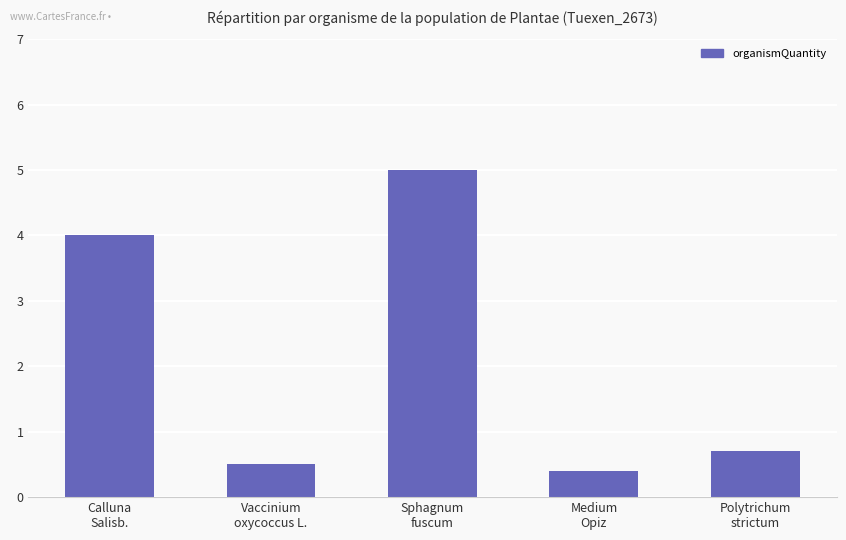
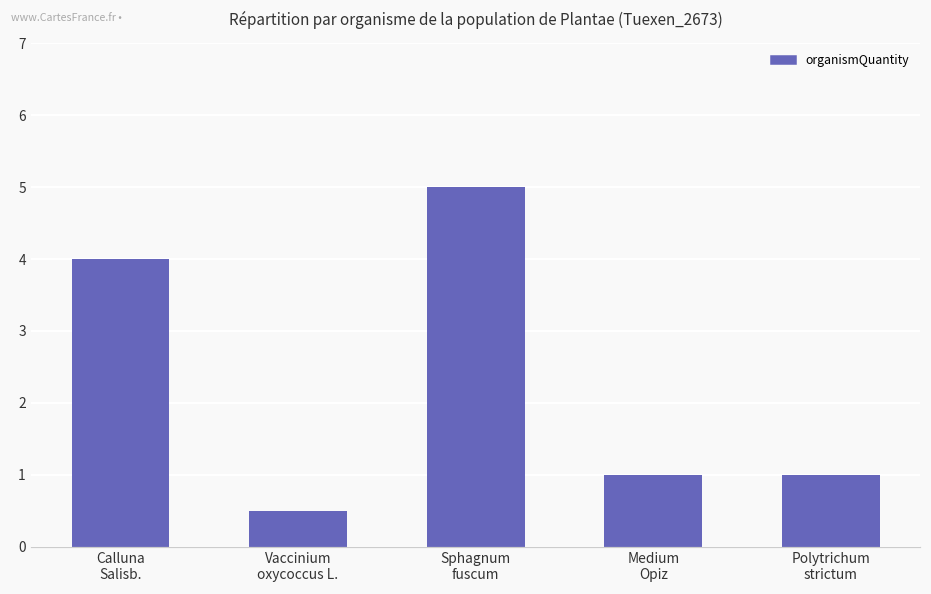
Medium Opiz: 0.4 -> 1.0
Polytrichum strictum: 0.7 -> 1.0
